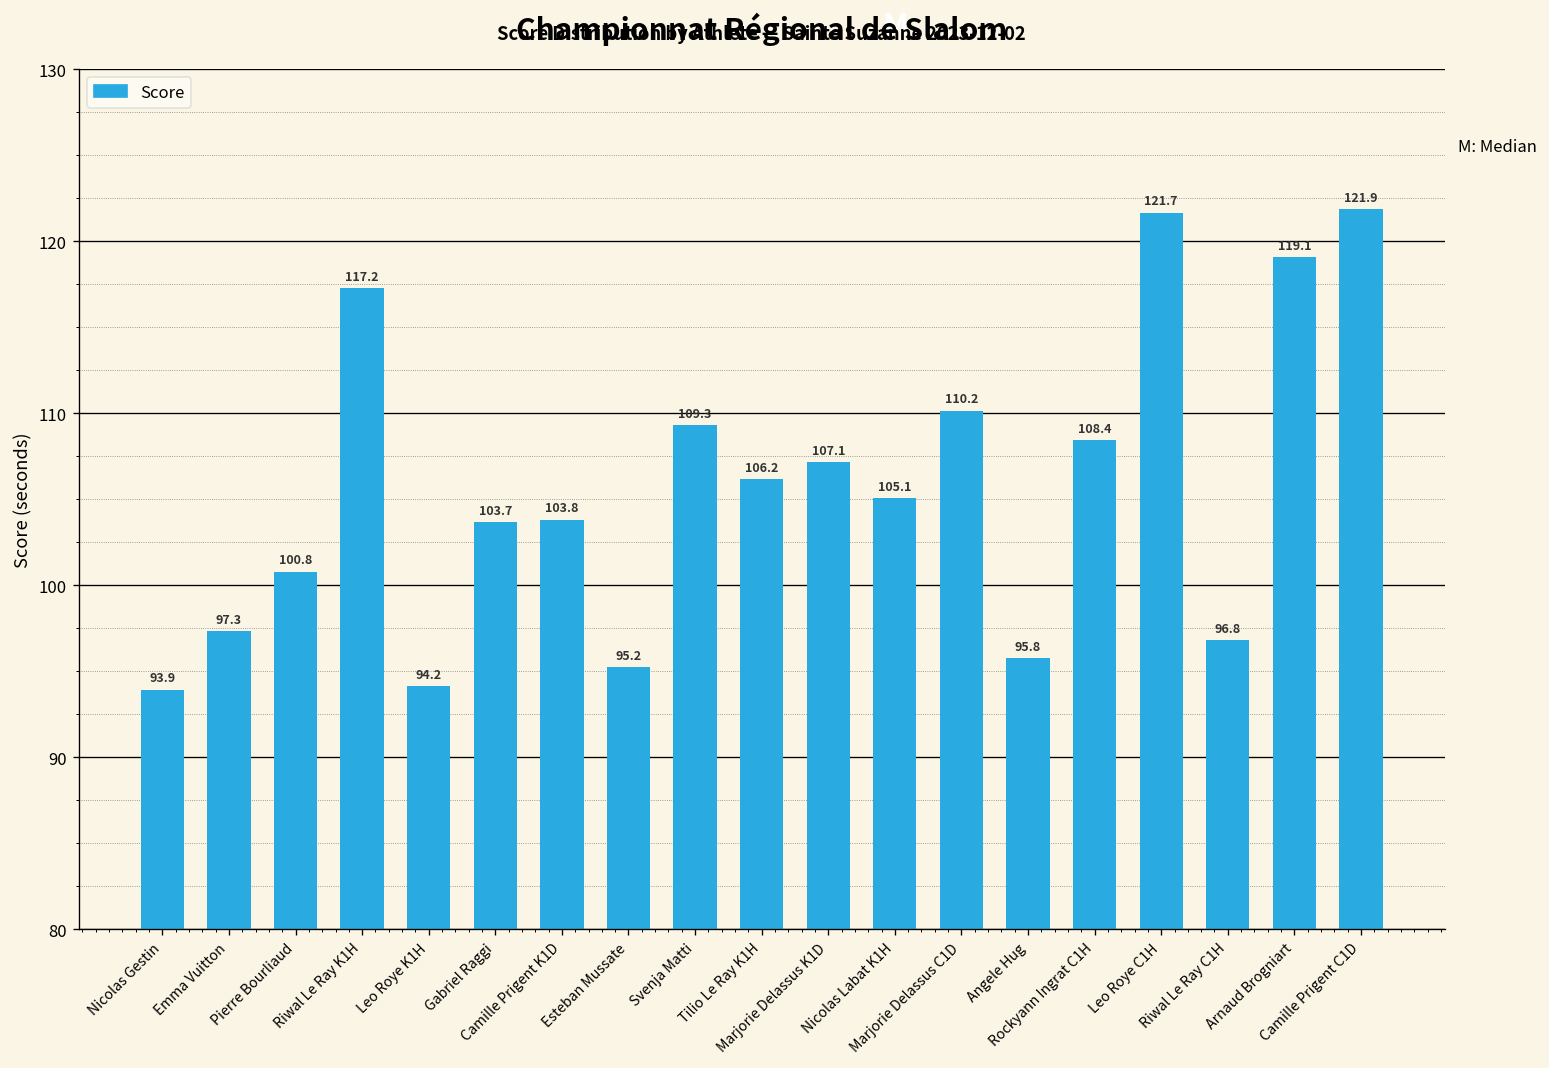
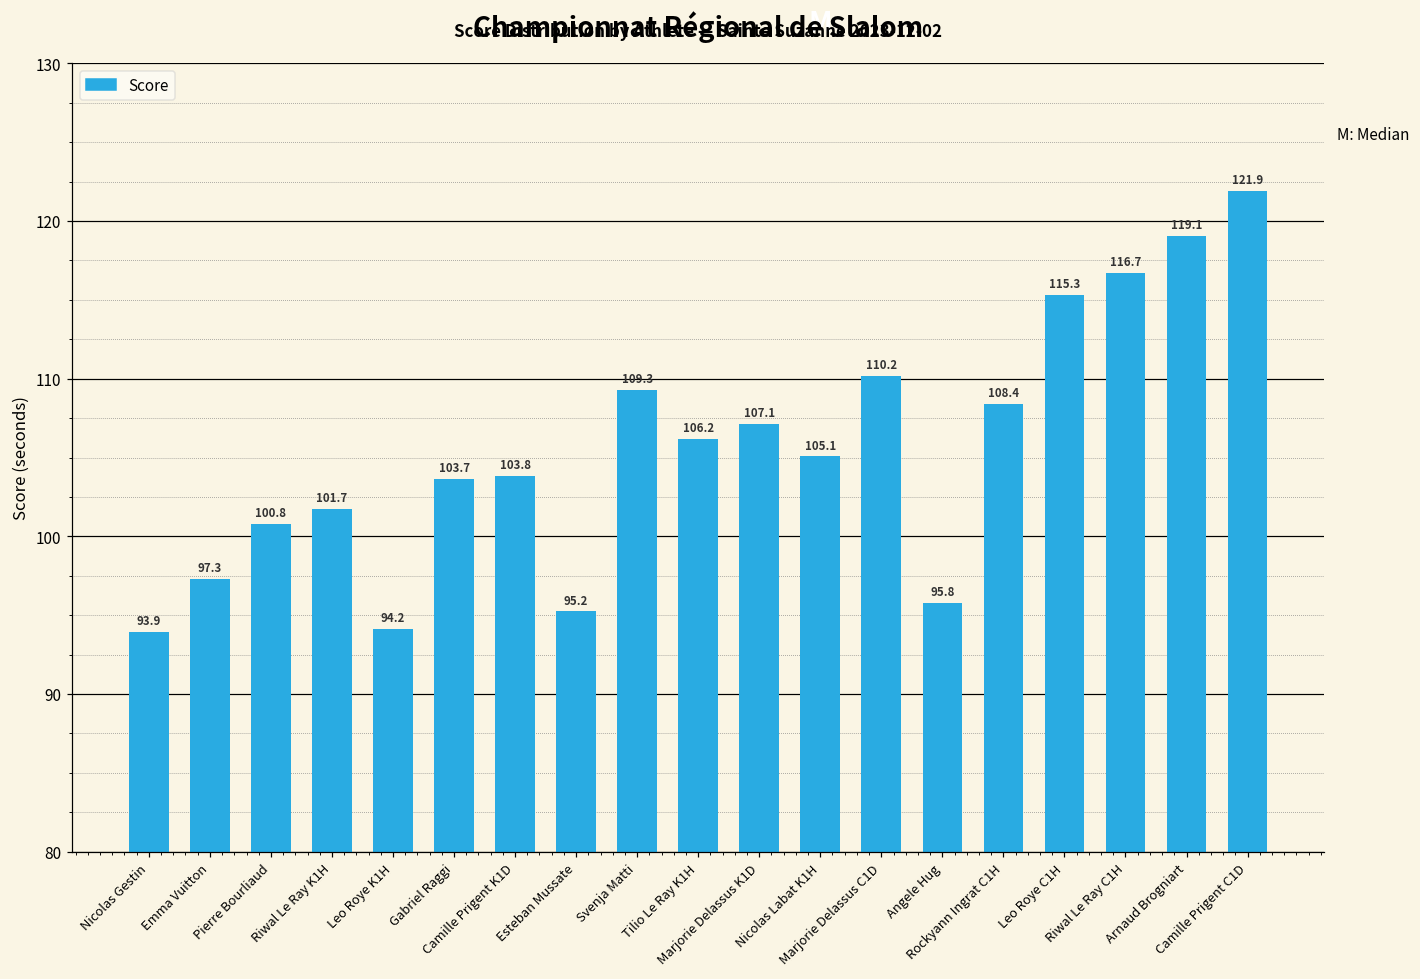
Riwal Le Ray K1H: 117.2 -> 101.7
Leo Roye C1H: 121.7 -> 115.3
Riwal Le Ray C1H: 96.8 -> 116.7
